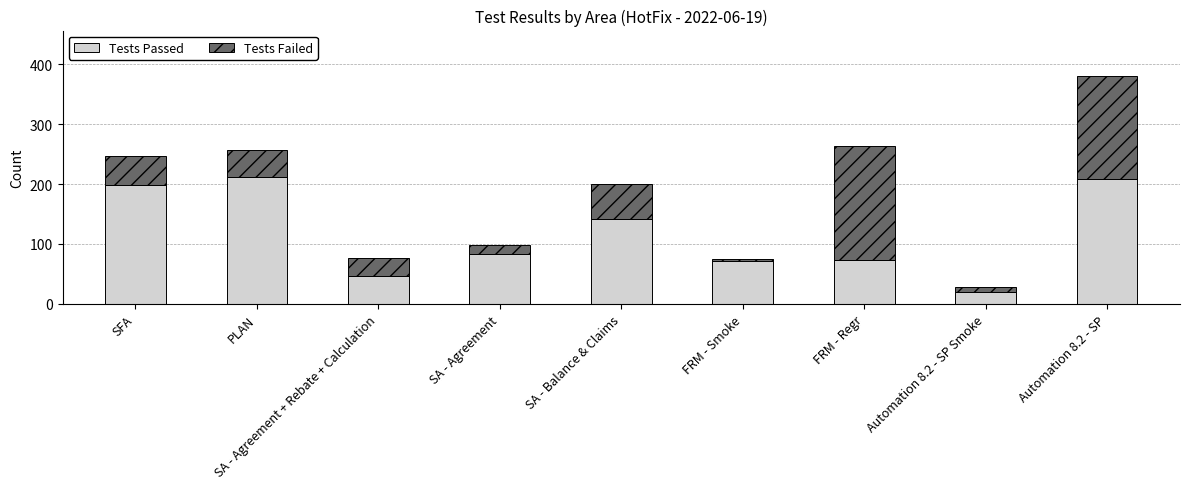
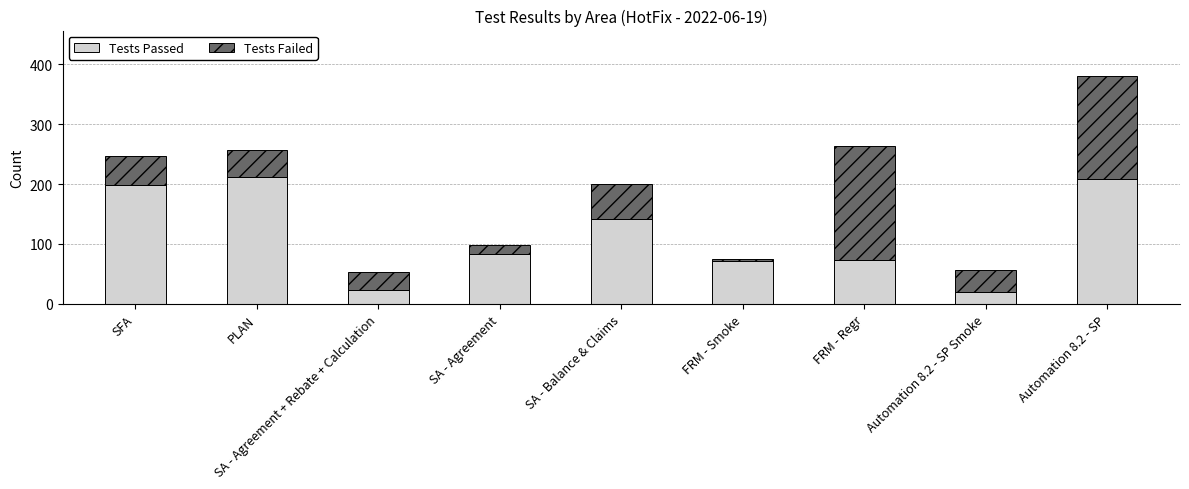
Tests Passed, SA - Agreement + Rebate + Calculation: 50 -> 20
Tests Failed, Automation 8.2 - SP Smoke: 10 -> 40
